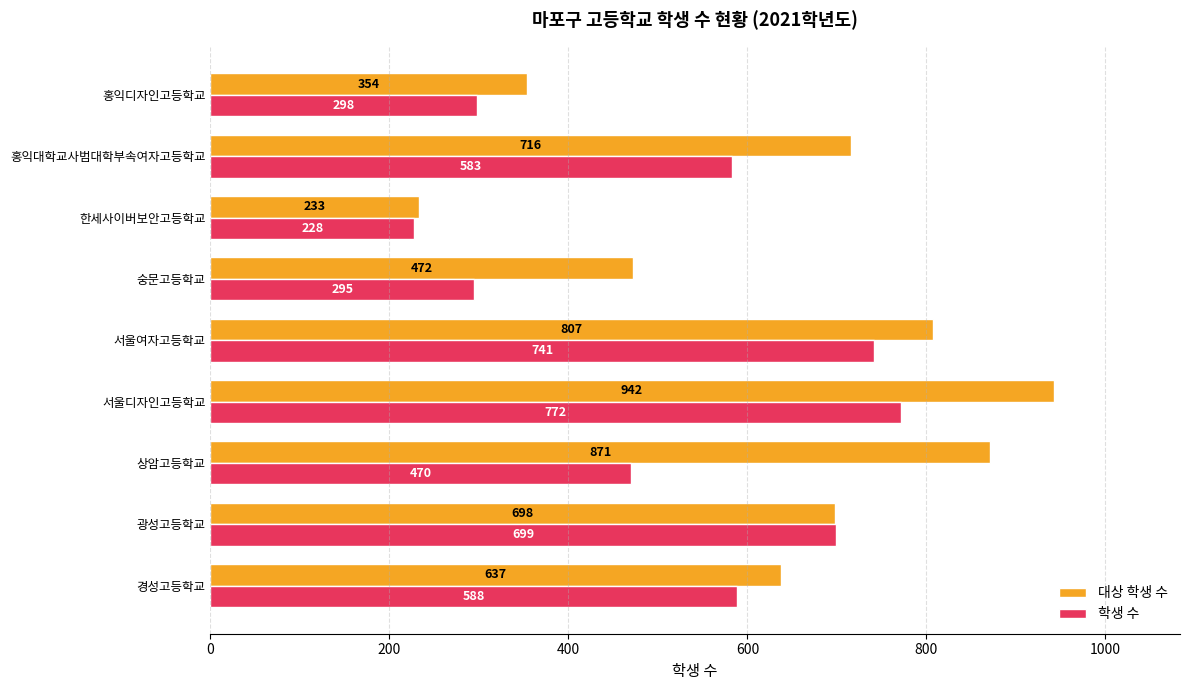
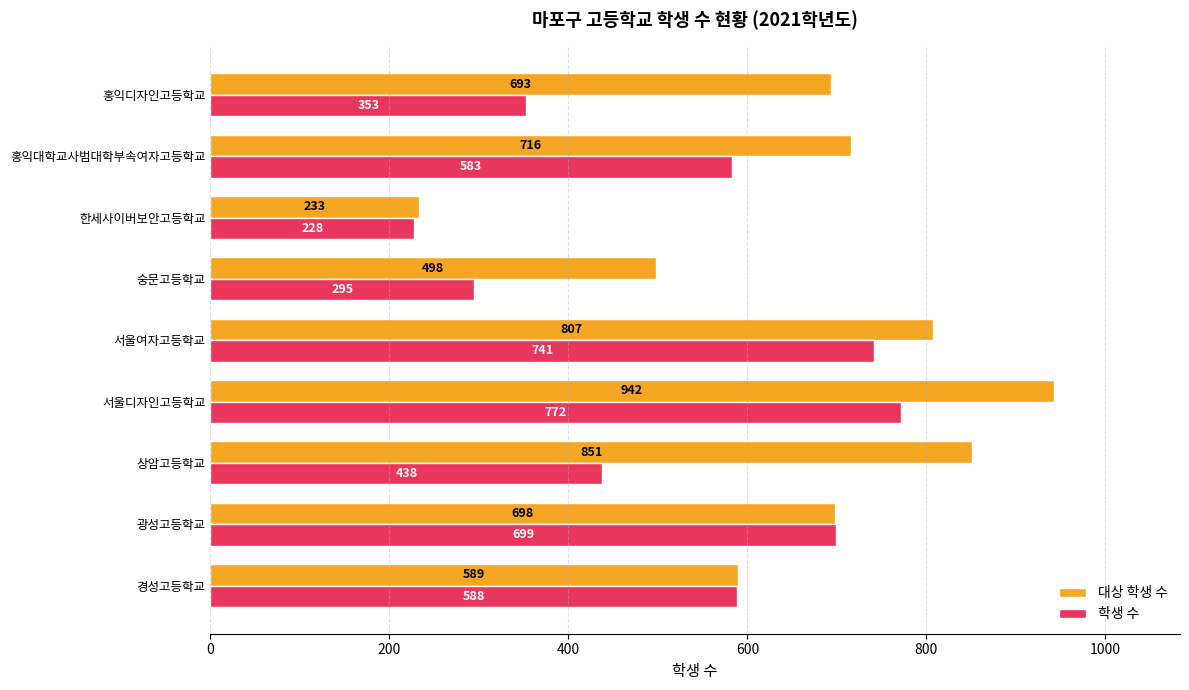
대상 학생 수, 홍익디자인고등학교: 354 -> 693
학생 수, 홍익디자인고등학교: 298 -> 353
대상 학생 수, 숭문고등학교: 472 -> 498
대상 학생 수, 상암고등학교: 871 -> 851
학생 수, 상암고등학교: 470 -> 438
대상 학생 수, 경성고등학교: 637 -> 589
